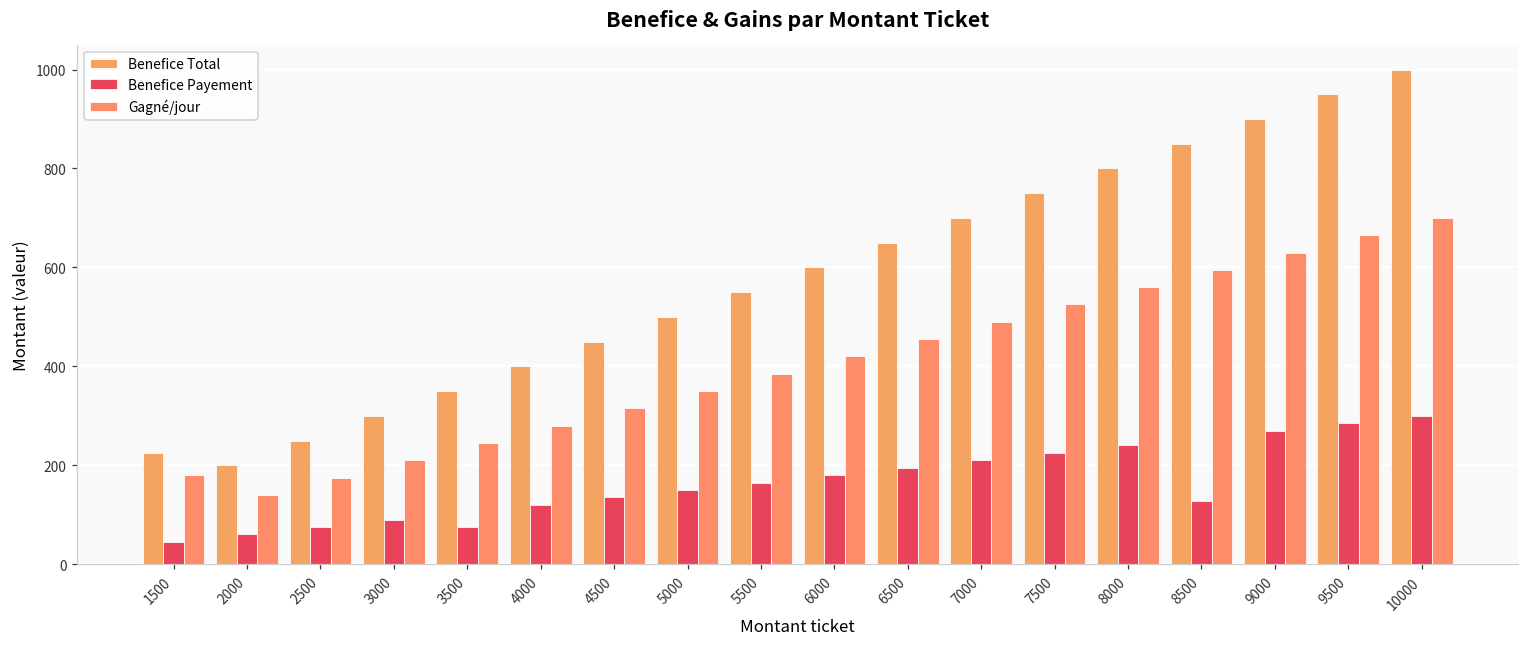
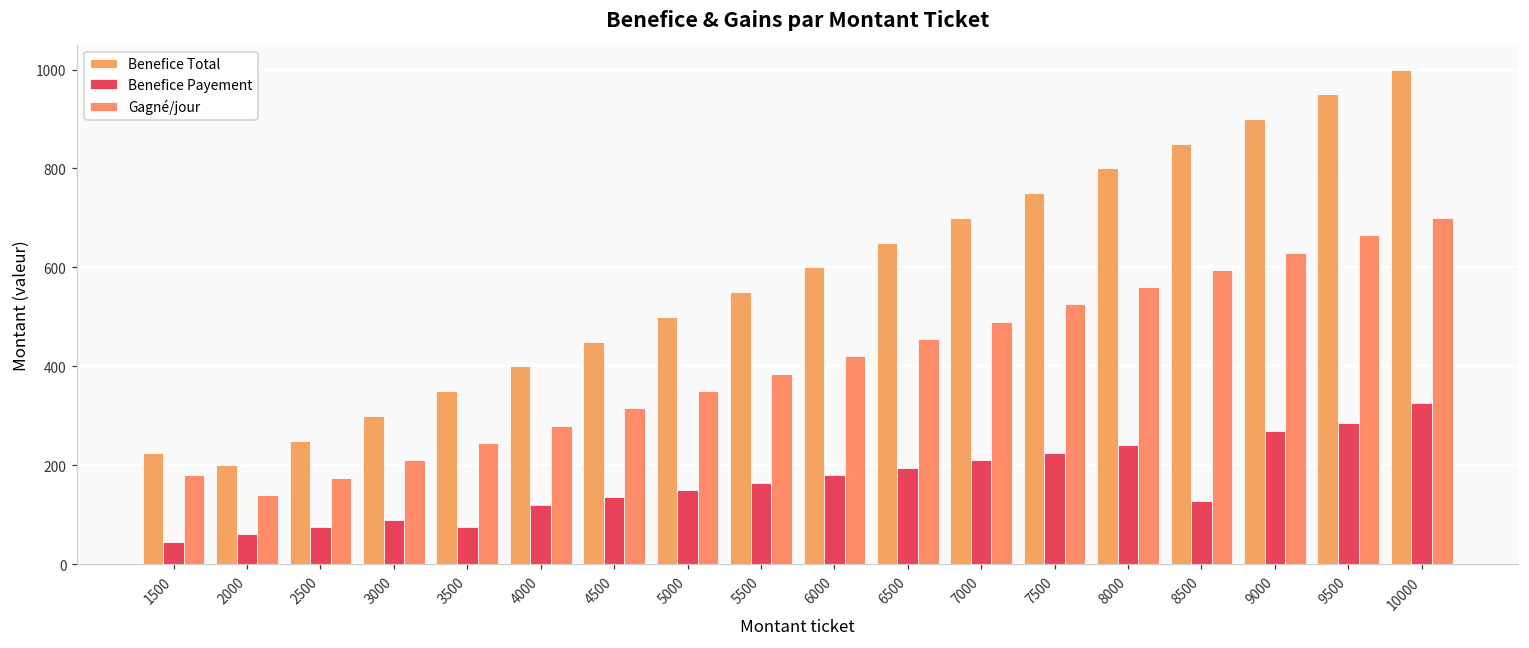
Benefice Payement, 10000: 300 -> 330
